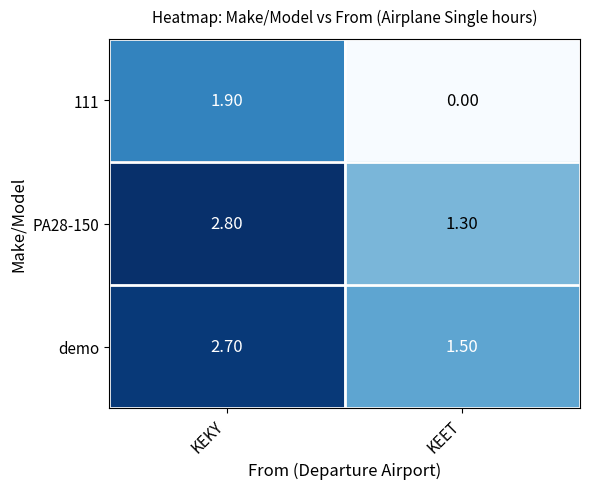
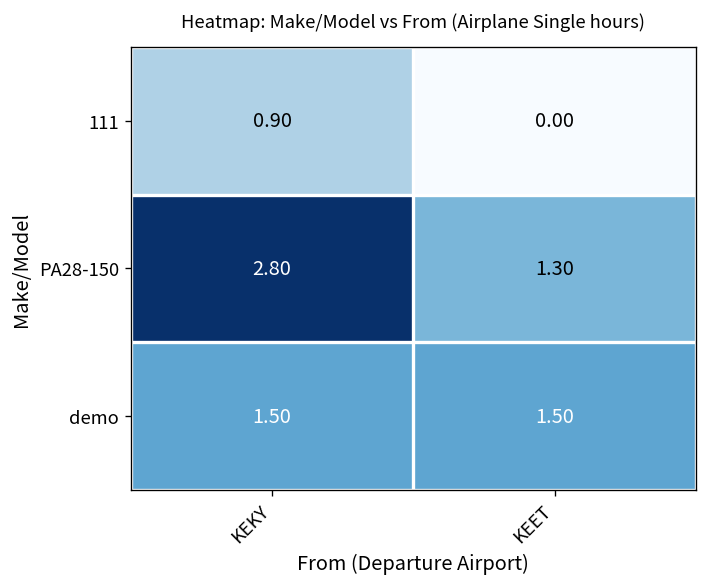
111, KEKY: 1.90 -> 0.90
demo, KEKY: 2.70 -> 1.50
